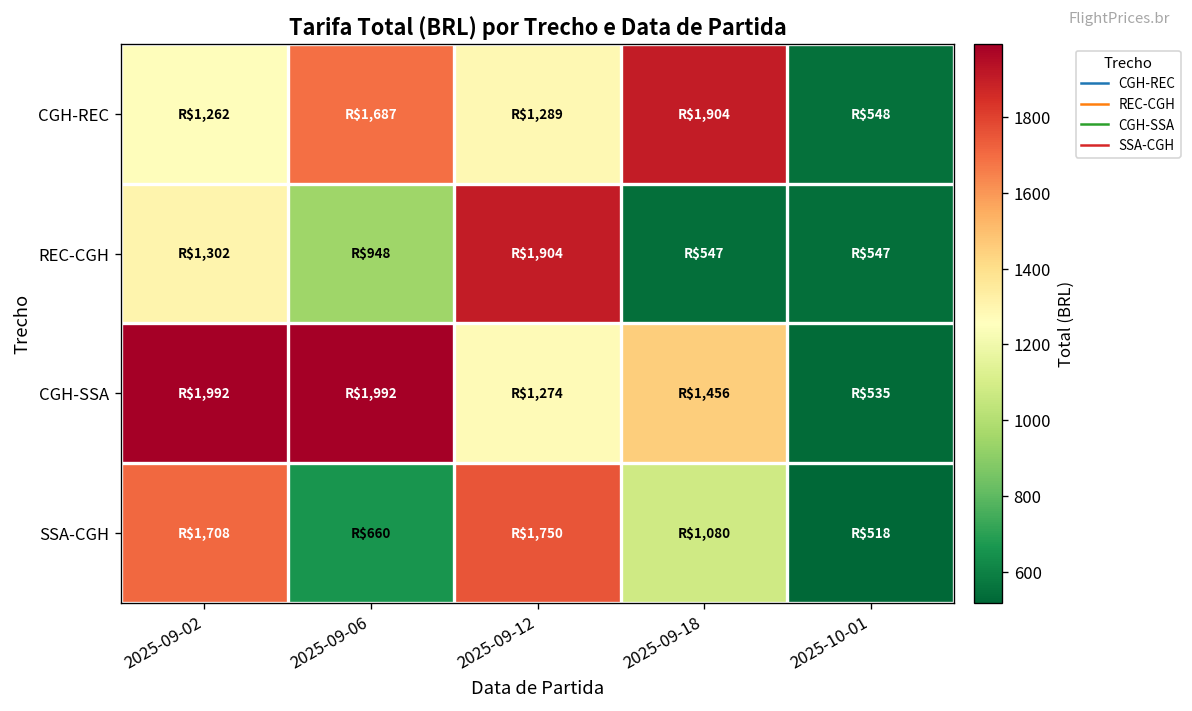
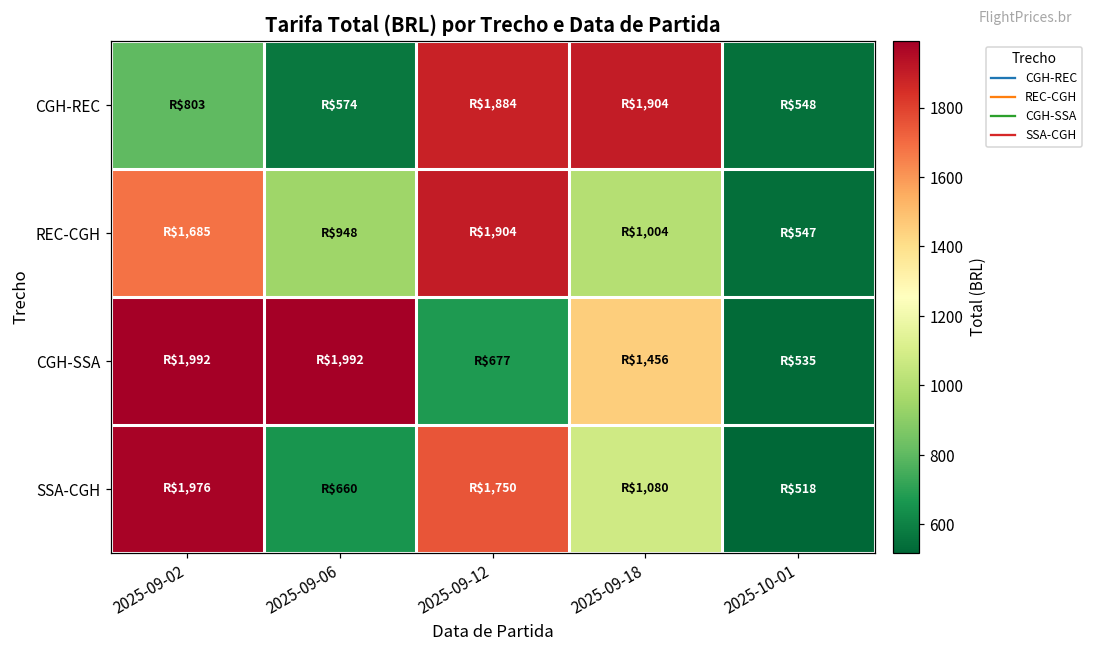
CGH-REC, 2025-09-02: $1,262 -> $803
CGH-REC, 2025-09-06: $1,687 -> $574
CGH-REC, 2025-09-12: $1,289 -> $1,884
REC-CGH, 2025-09-02: $1,302 -> $1,685
REC-CGH, 2025-09-18: $547 -> $1,004
CGH-SSA, 2025-09-12: $1,274 -> $677
SSA-CGH, 2025-09-02: $1,708 -> $1,976
